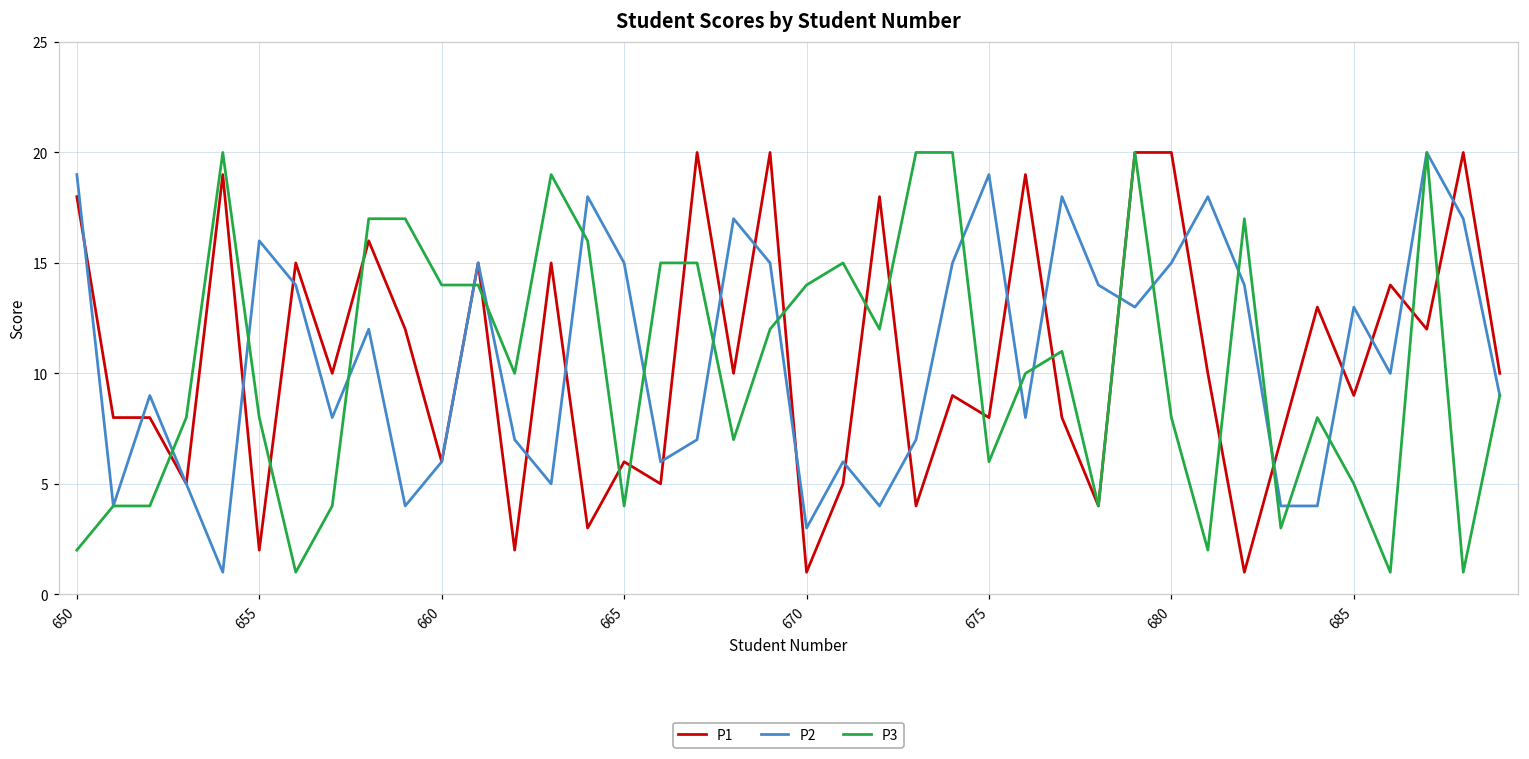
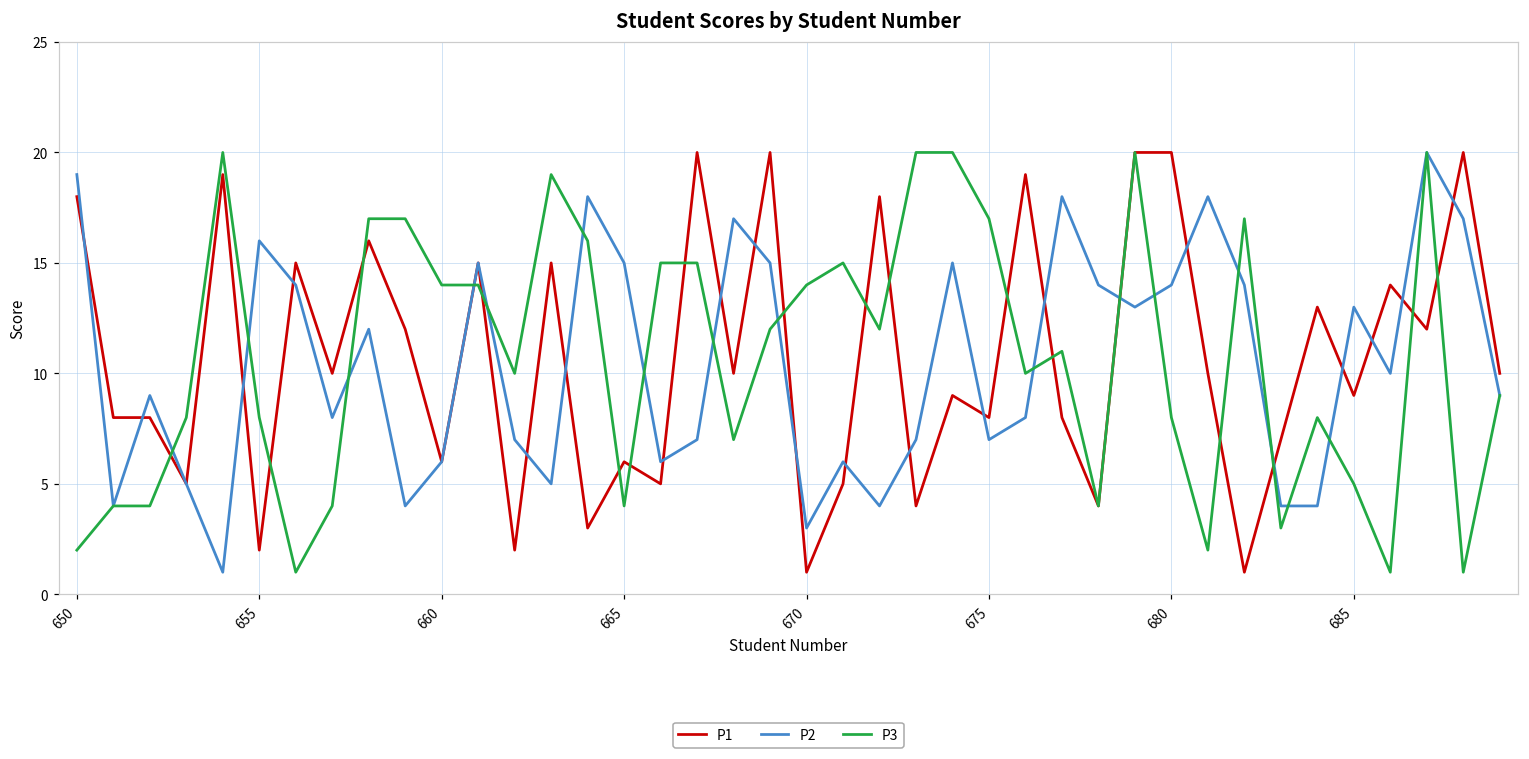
P2, 675: 19 -> 7
P3, 675: 6 -> 17
P2, 680: 15 -> 14
